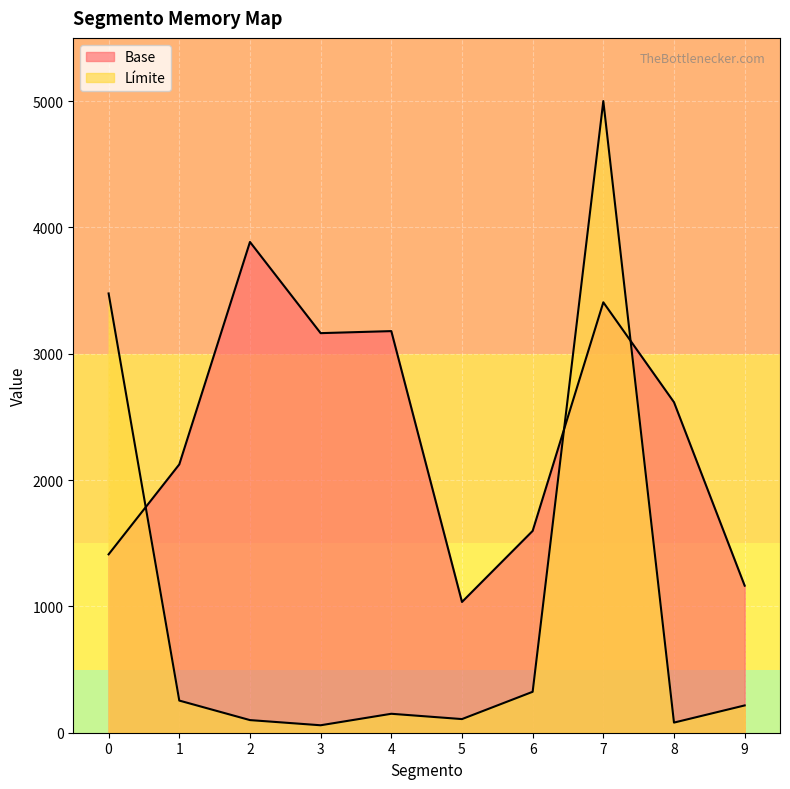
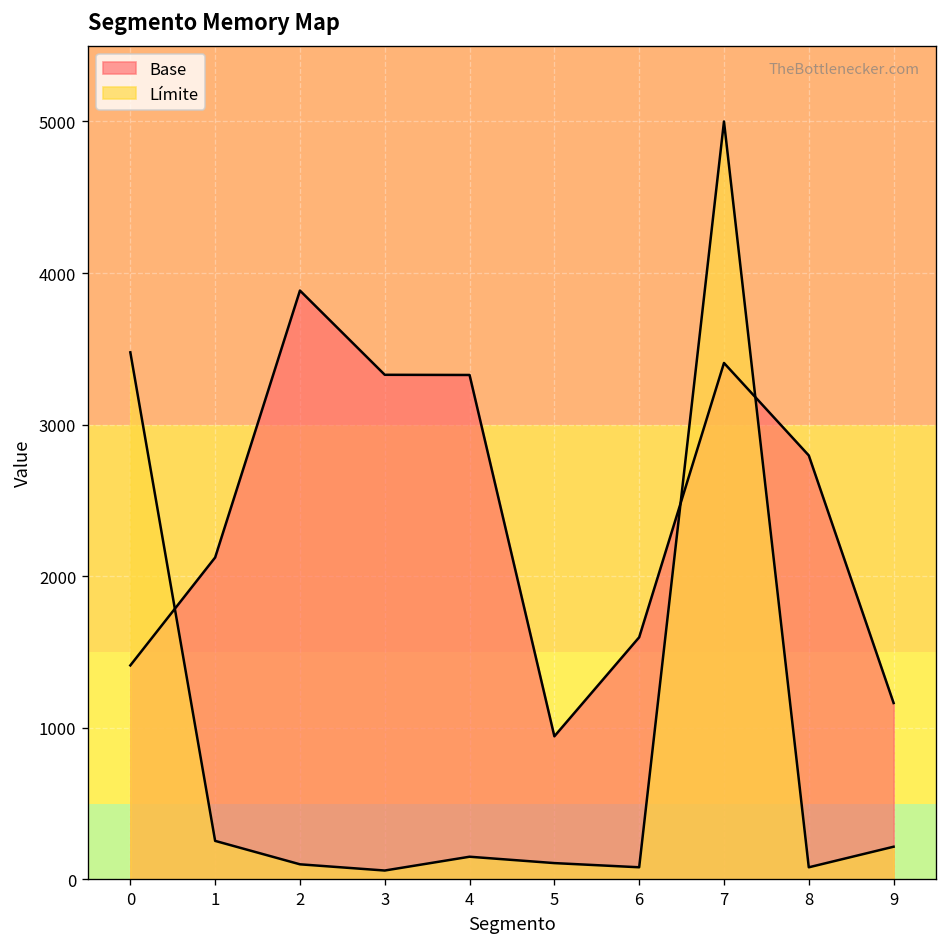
Base, 3: 3160 -> 3330
Base, 4: 3180 -> 3330
Base, 5: 1040 -> 940
Límite, 6: 320 -> 80
Base, 8: 2620 -> 2800
